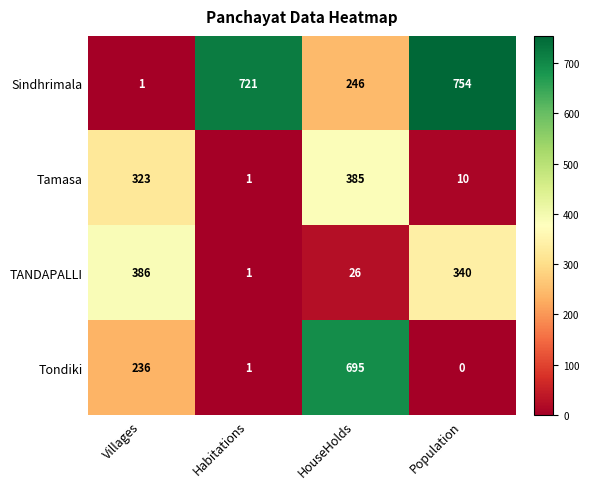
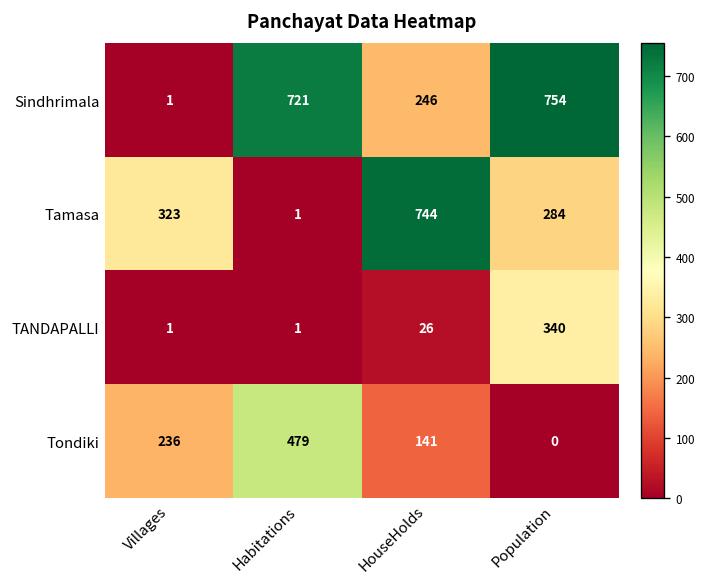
Tamasa, HouseHolds: 385 -> 744
Tamasa, Population: 10 -> 284
TANDAPALLI, Villages: 386 -> 1
Tondiki, Habitations: 1 -> 479
Tondiki, HouseHolds: 695 -> 141
